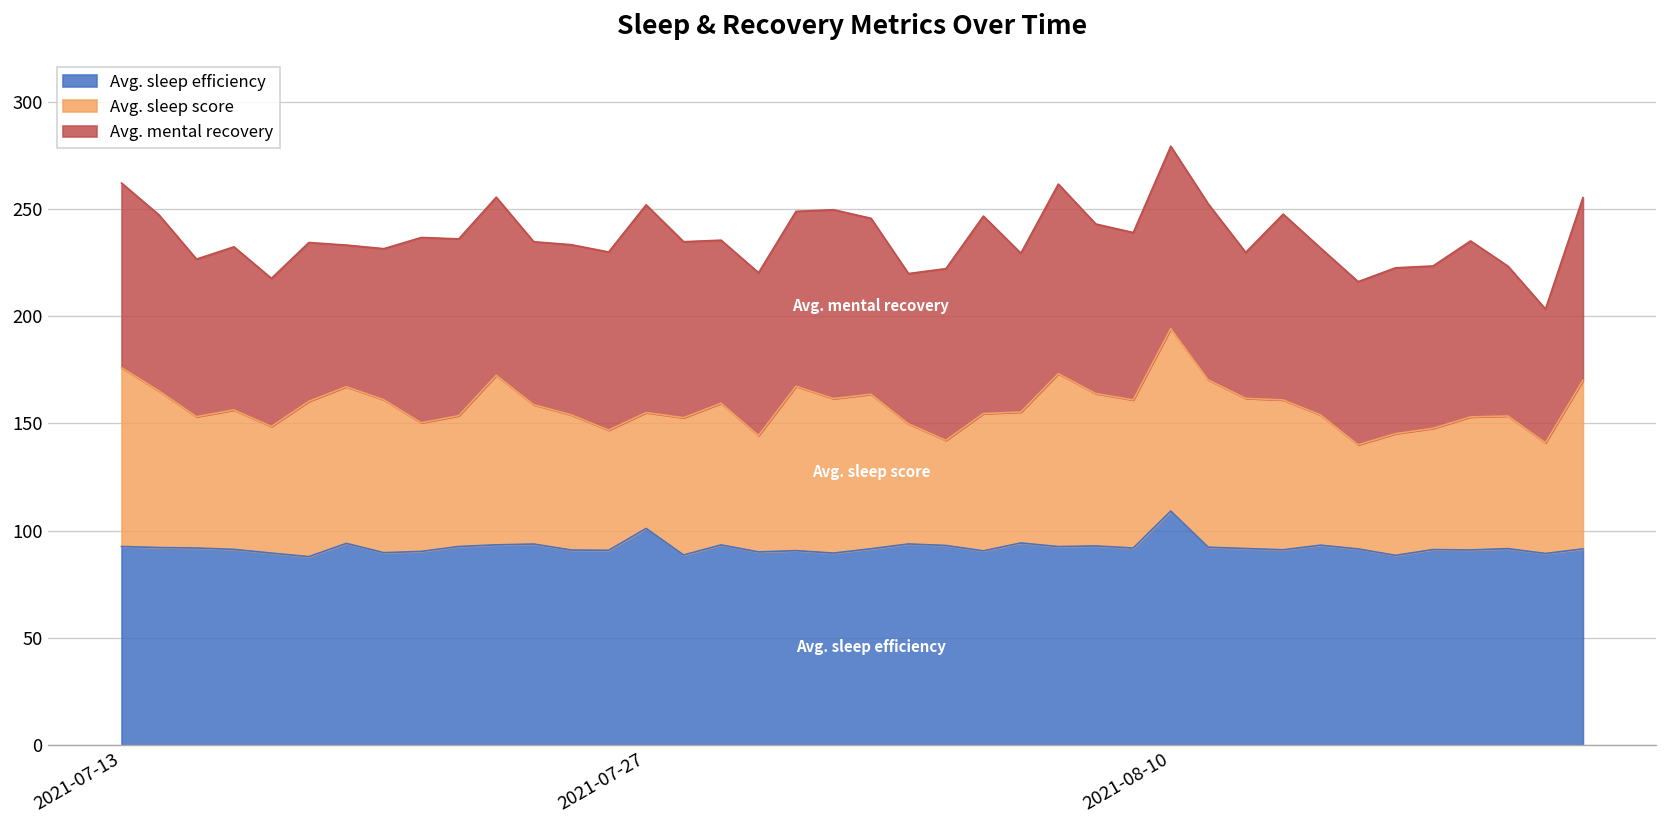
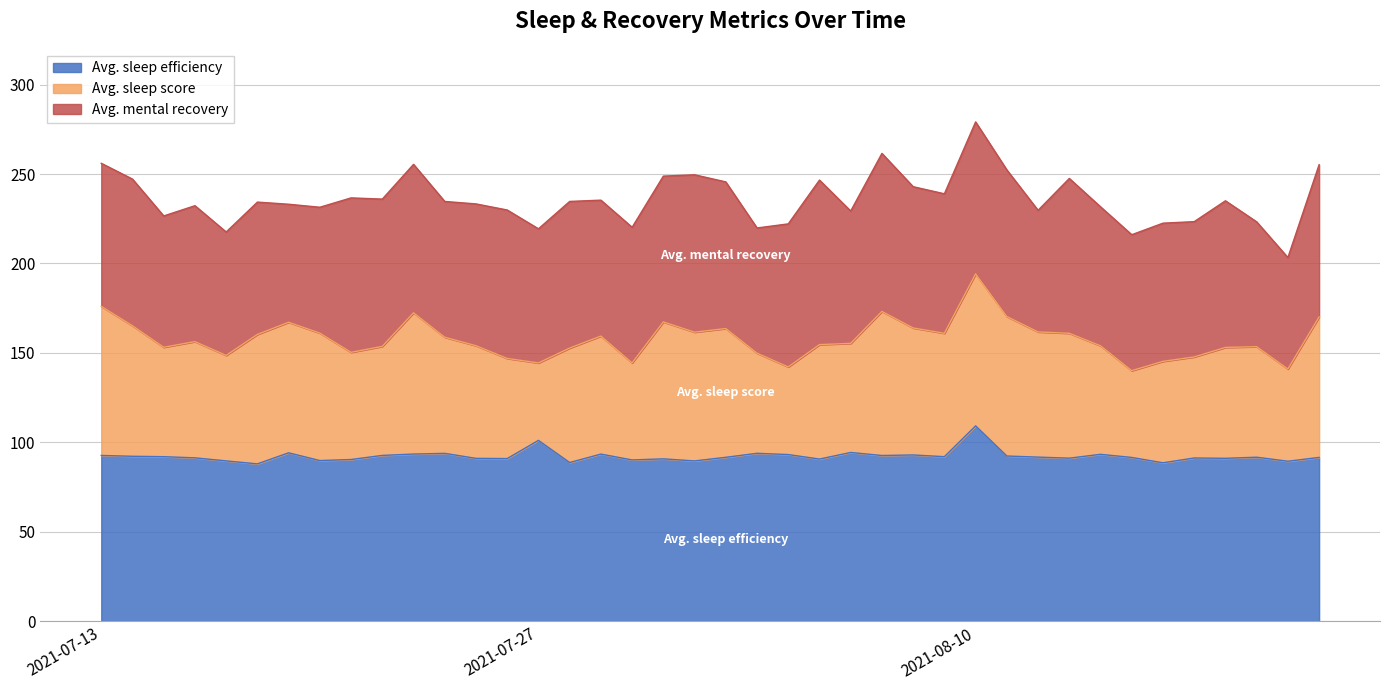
Avg. mental recovery, 2021-07-13: 86 -> 80
Avg. sleep score, 2021-07-27: 54 -> 43
Avg. mental recovery, 2021-07-27: 97 -> 75
